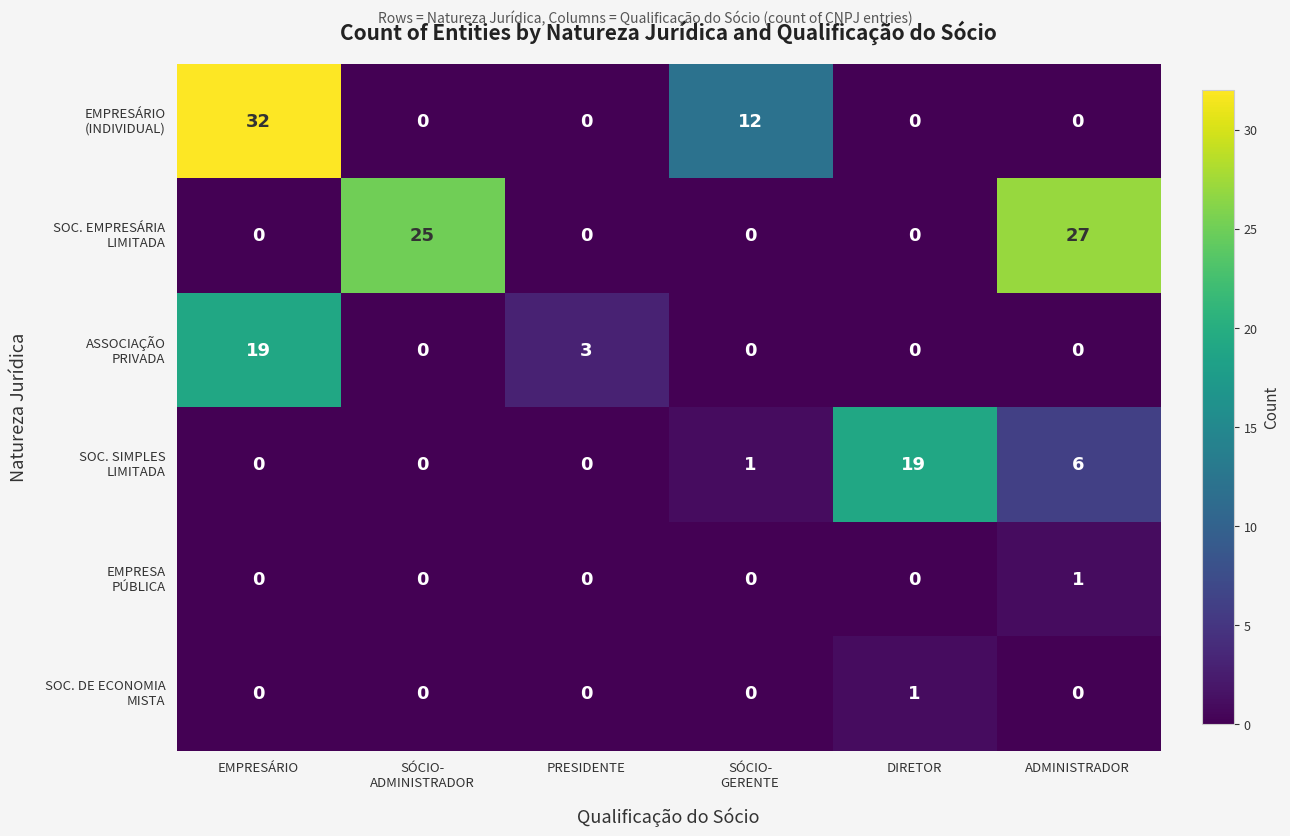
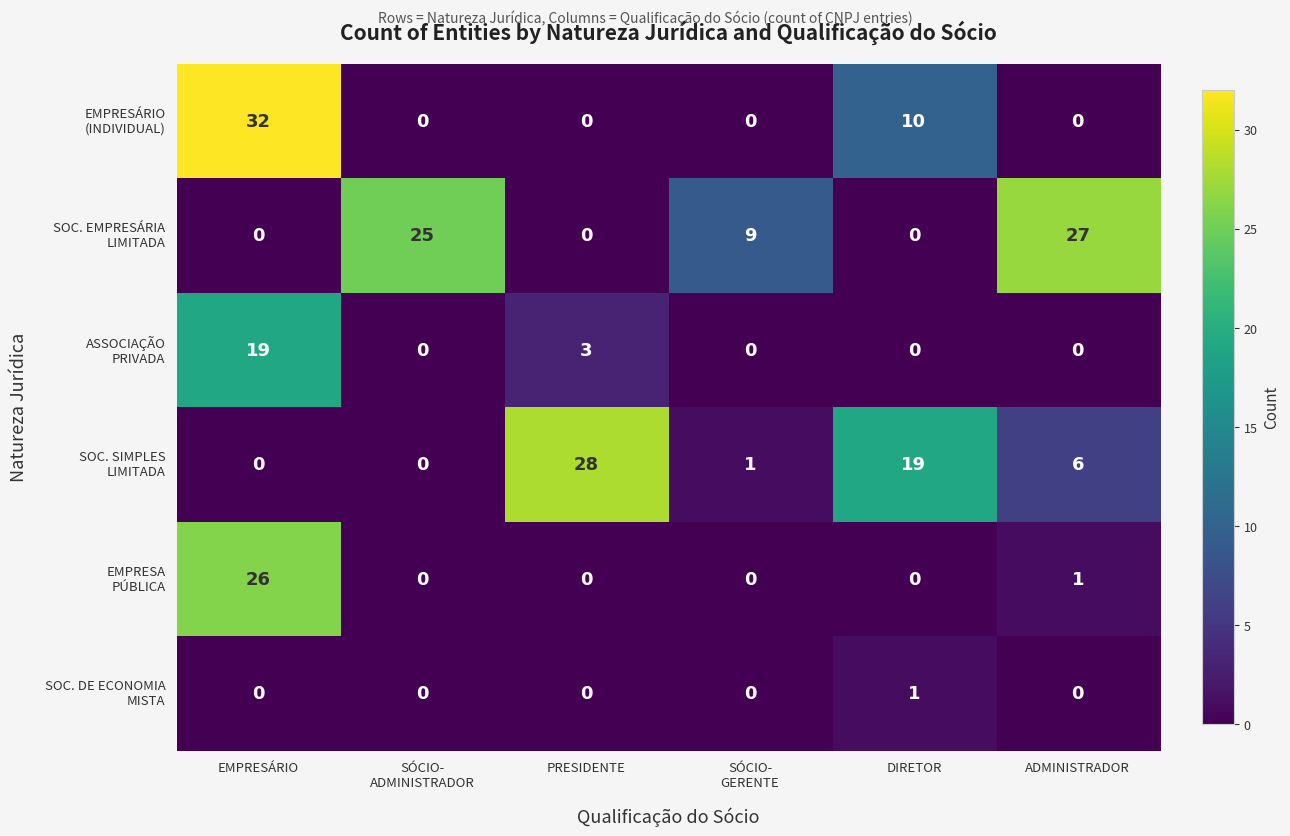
EMPRESÁRIO (INDIVIDUAL), SÓCIO- GERENTE: 12 -> 0
EMPRESÁRIO (INDIVIDUAL), DIRETOR: 0 -> 10
SOC. EMPRESÁRIA LIMITADA, SÓCIO- GERENTE: 0 -> 9
SOC. SIMPLES LIMITADA, PRESIDENTE: 0 -> 28
EMPRESA PÚBLICA, EMPRESÁRIO: 0 -> 26
